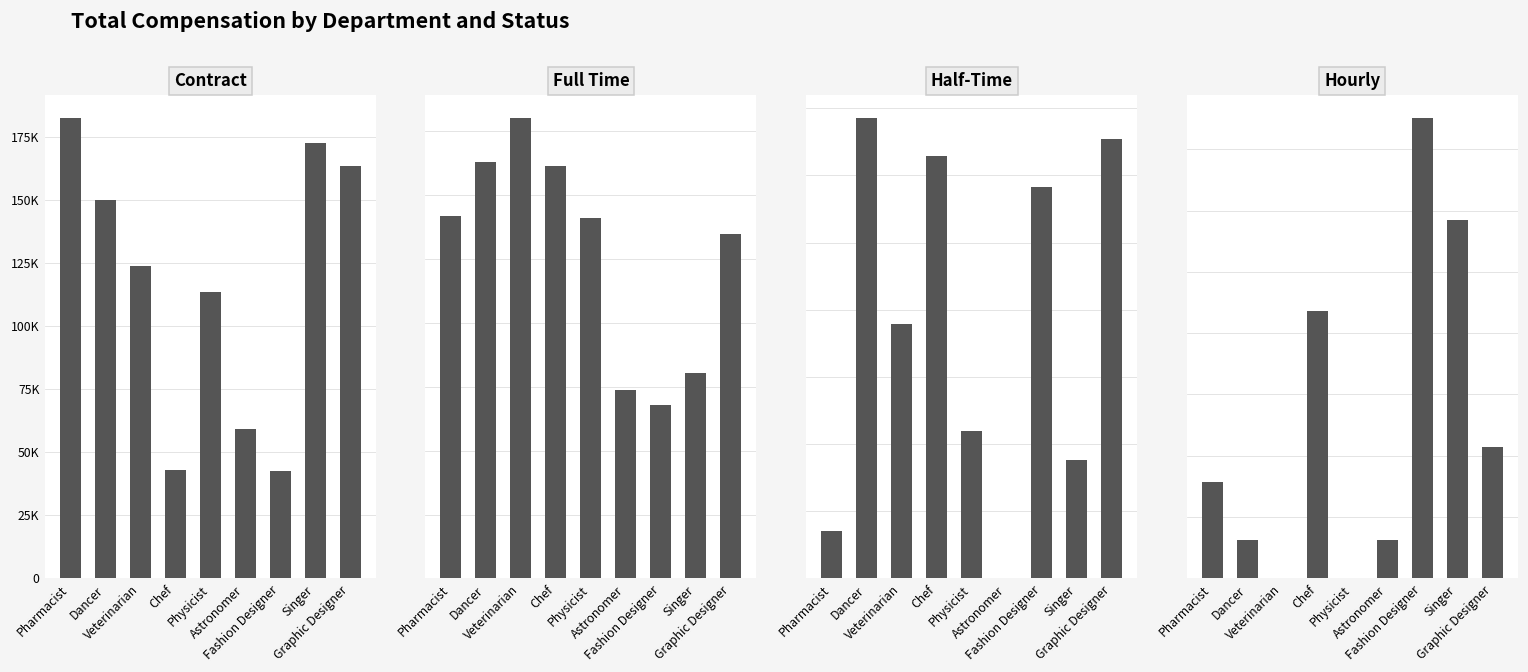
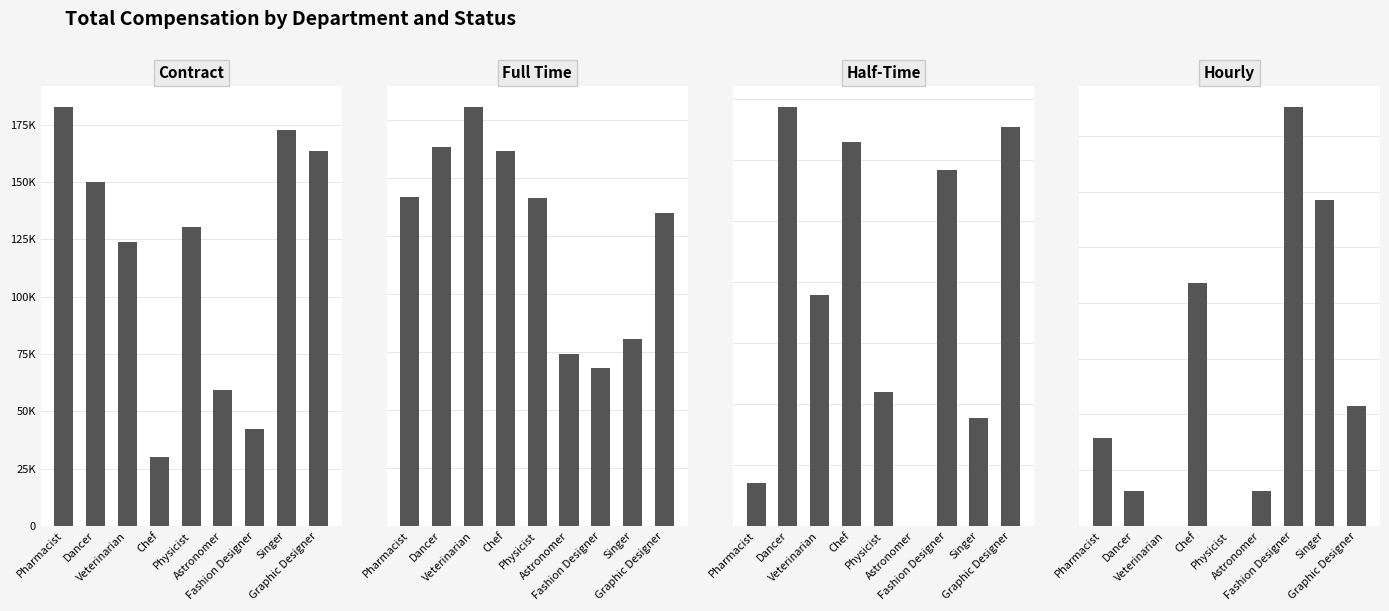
Contract, Chef: 43000 -> 30000
Contract, Physicist: 113000 -> 130000
